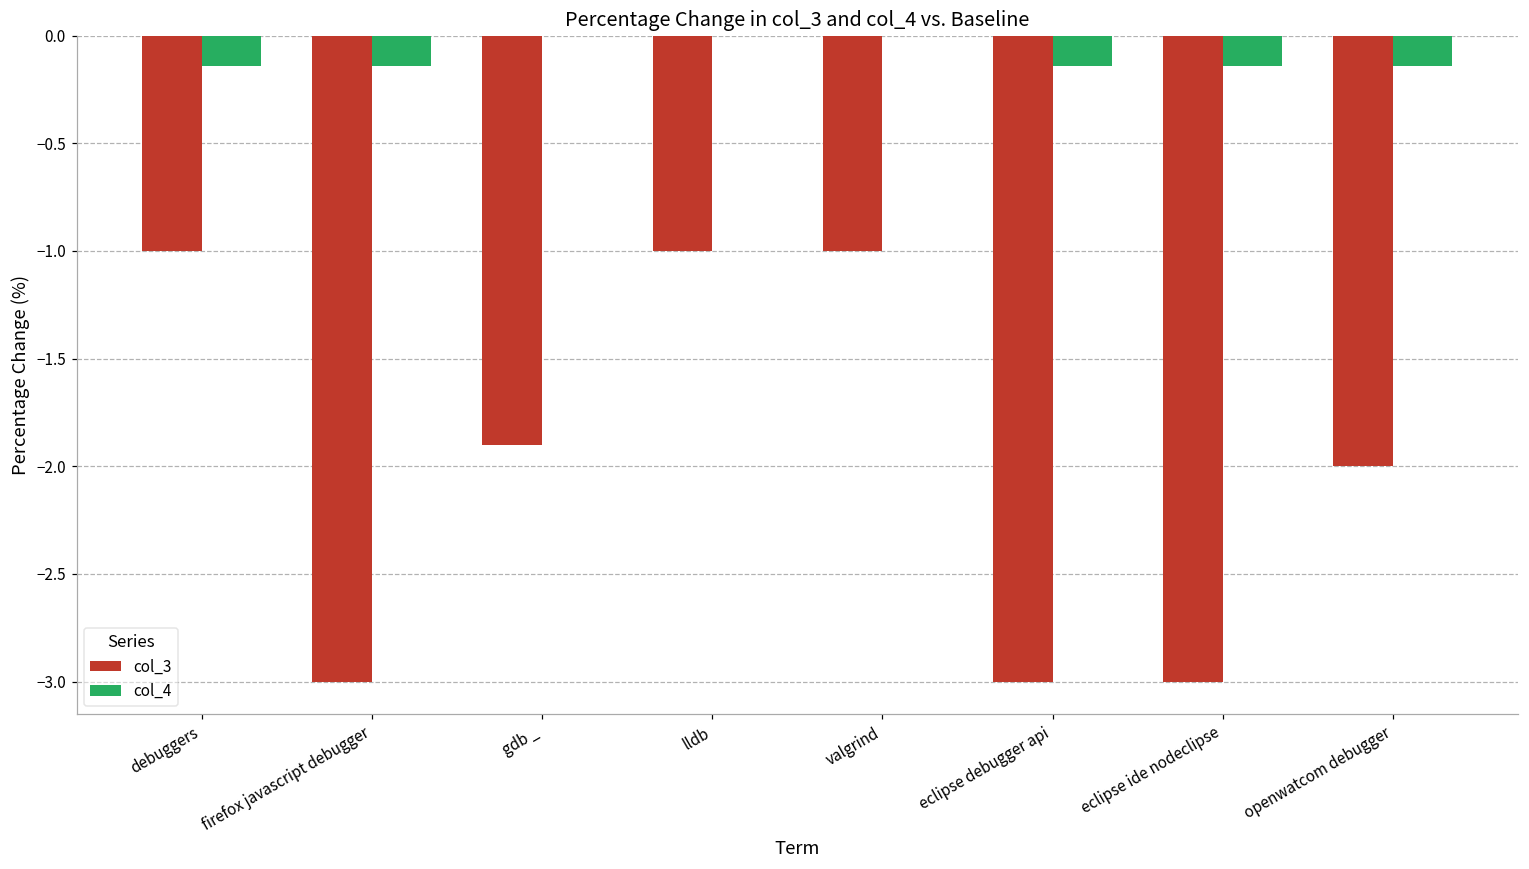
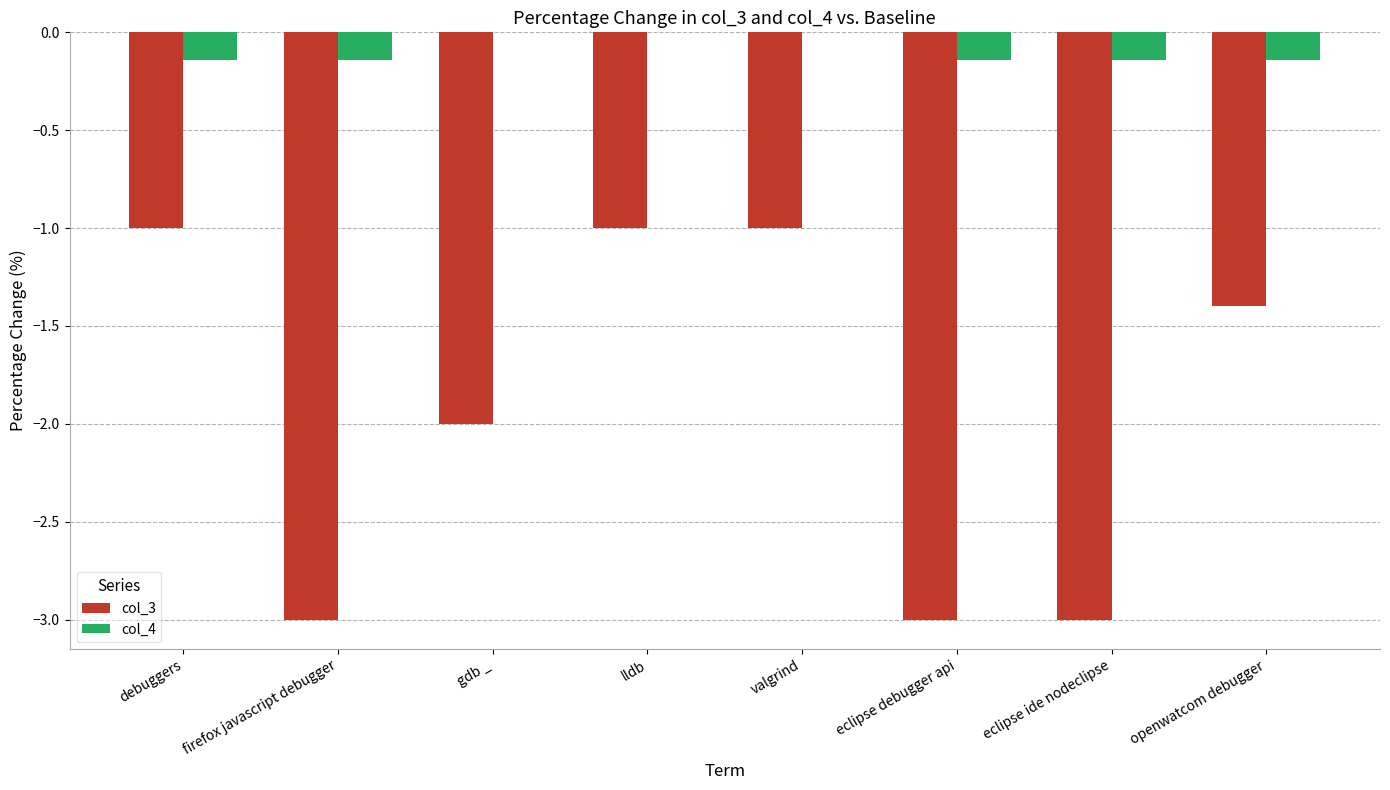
col_3, gdb _: -1.90 -> -2.00
col_3, openwatcom debugger: -2.00 -> -1.40
